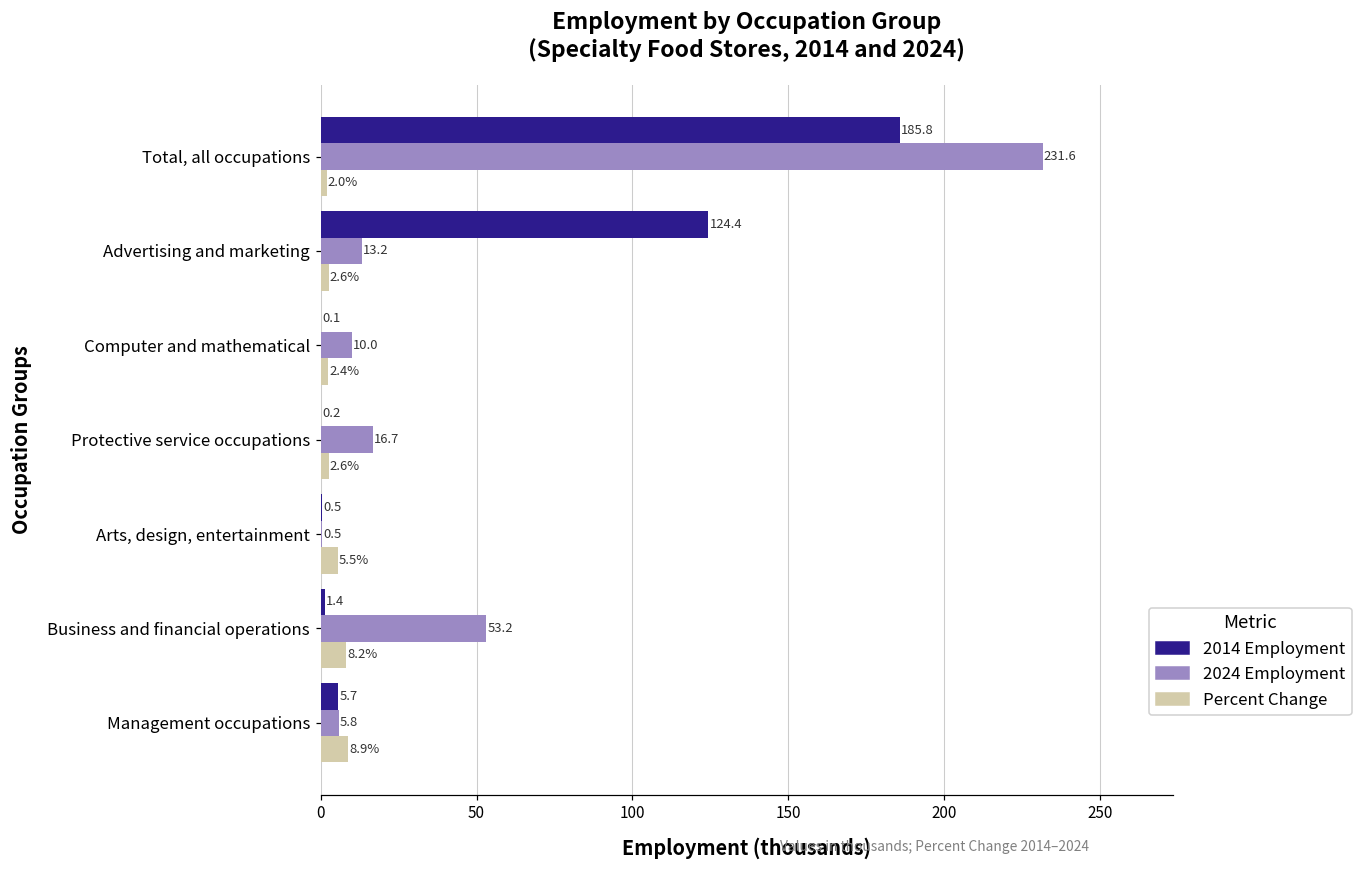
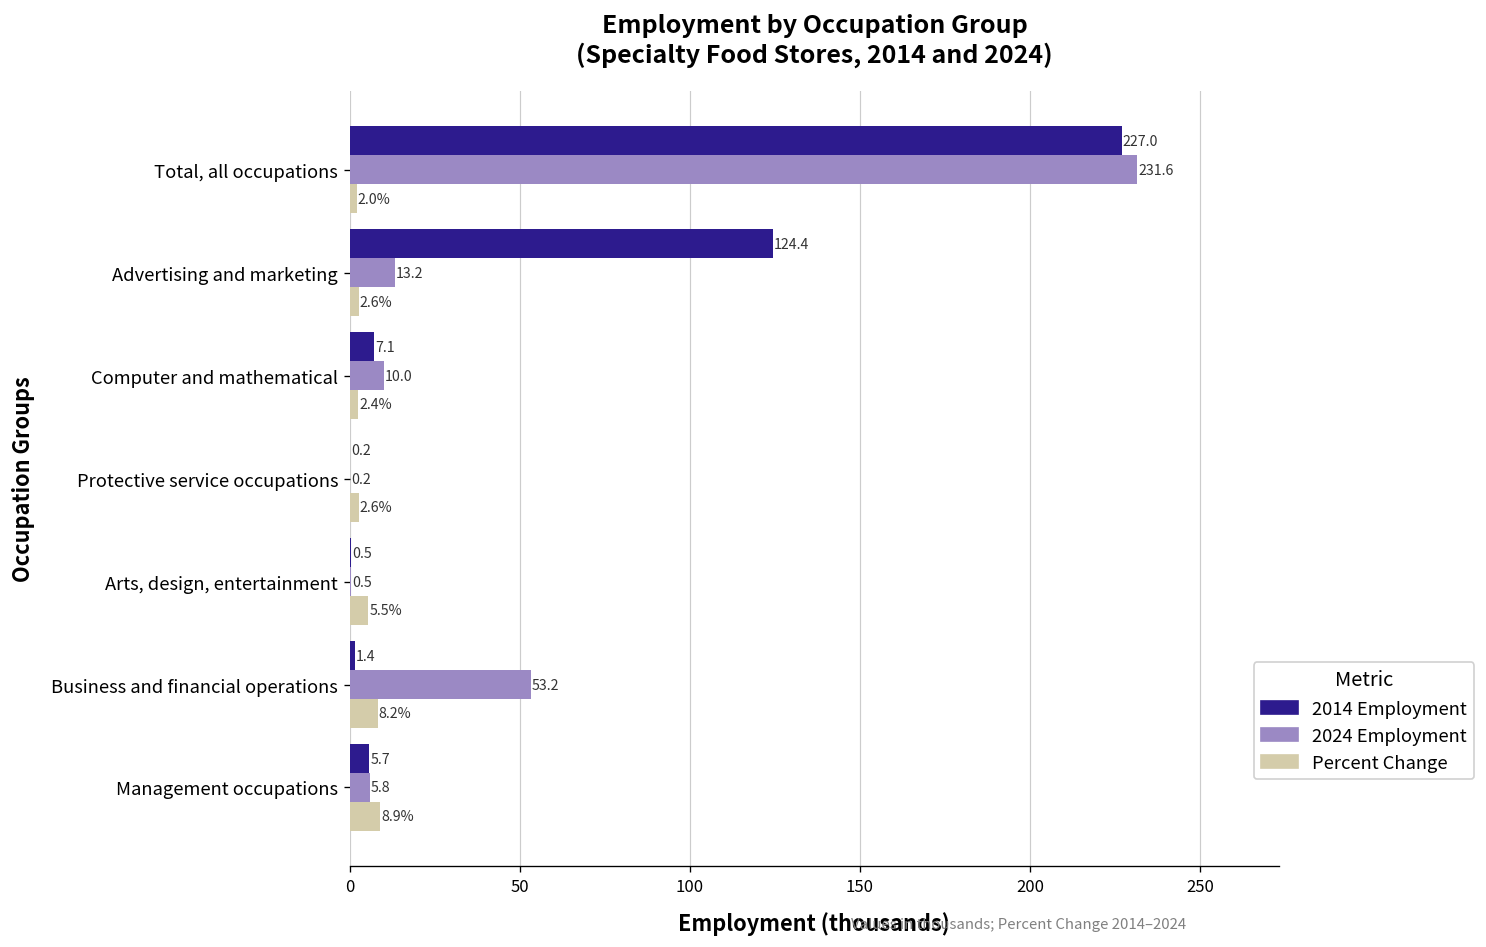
2014 Employment, Total, all occupations: 185.8 -> 227.0
2014 Employment, Computer and mathematical: 0.1 -> 7.1
2024 Employment, Protective service occupations: 16.7 -> 0.2
